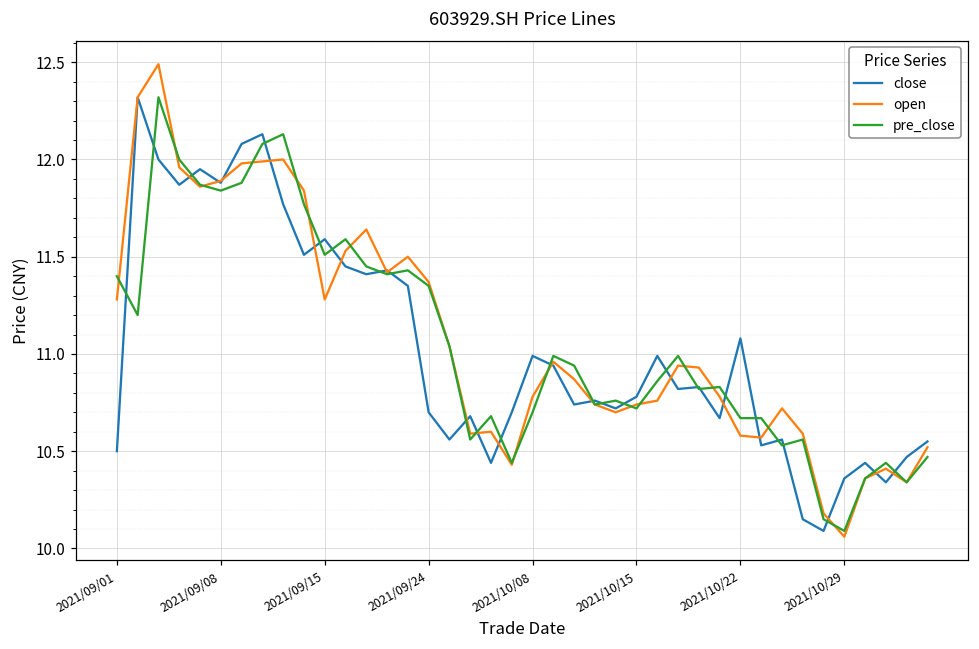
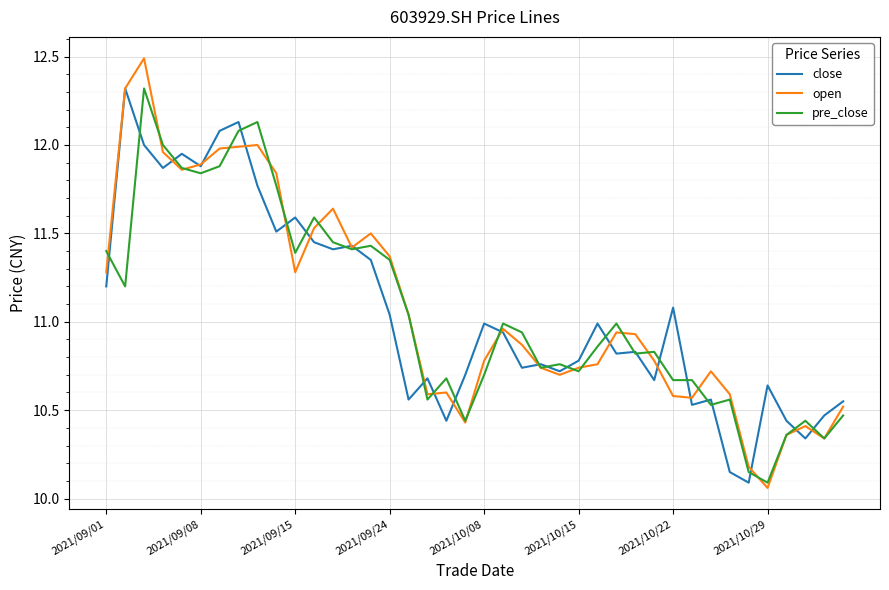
close, 2021/09/01: 10.5 -> 11.2
pre_close, 2021/09/15: 11.51 -> 11.39
close, 2021/09/24: 10.70 -> 11.04
close, 2021/10/29: 10.36 -> 10.64
